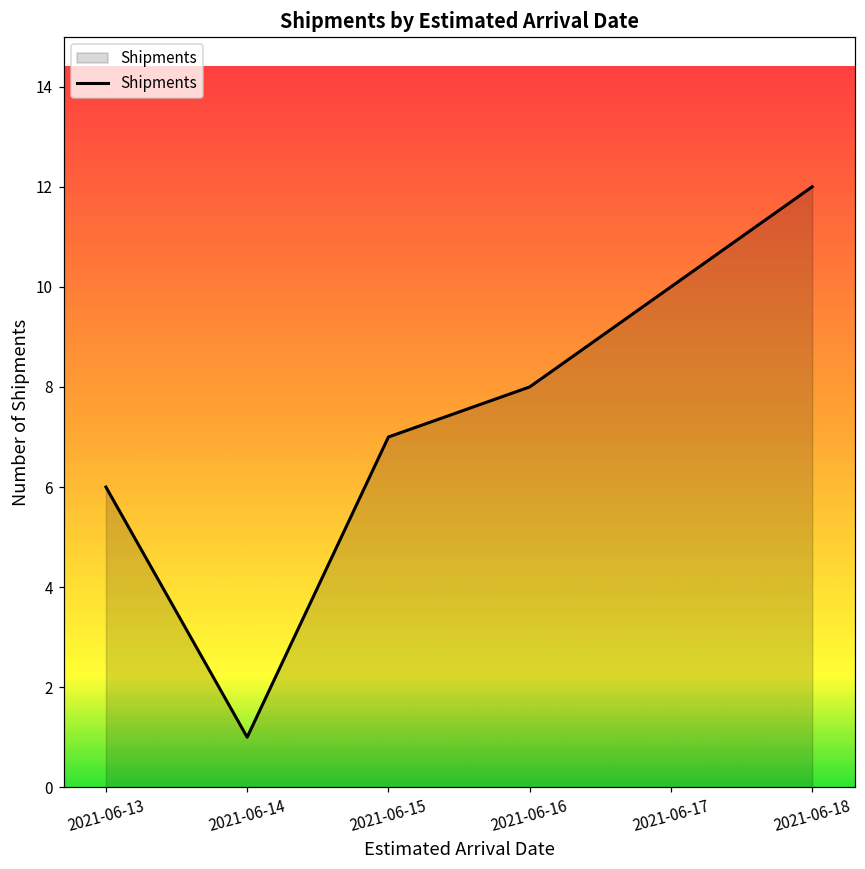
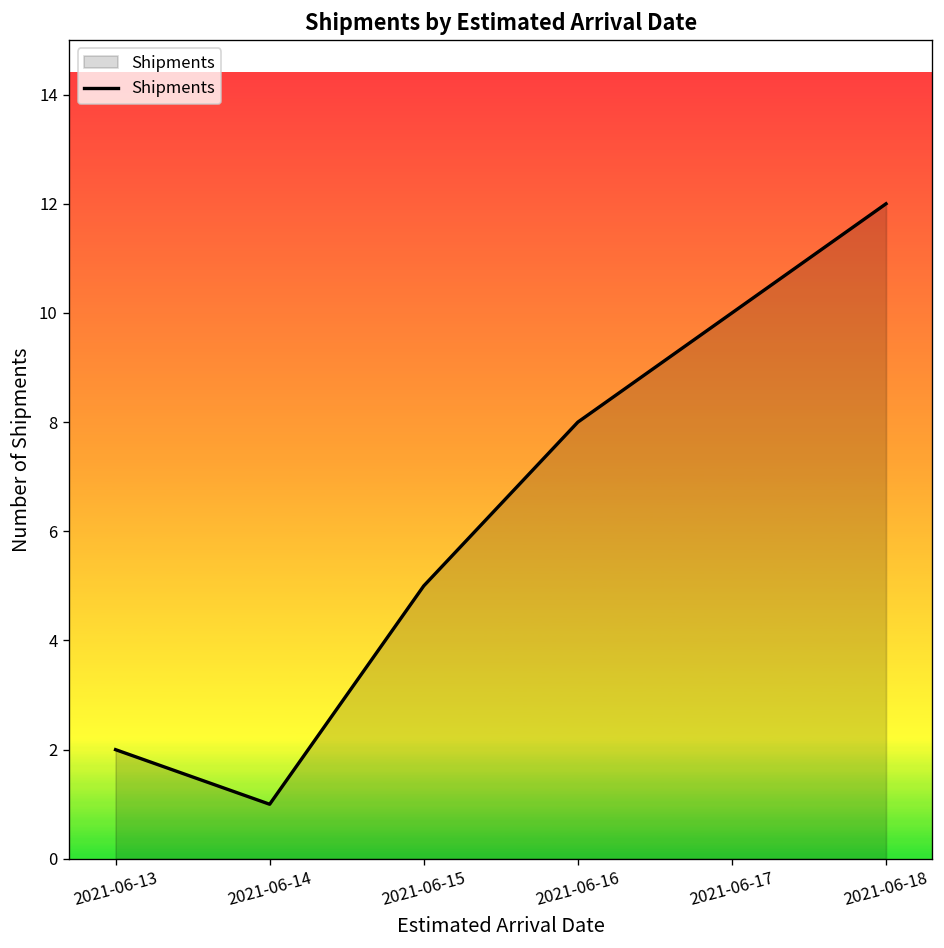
2021-06-13: 6 -> 2
2021-06-15: 7 -> 5
